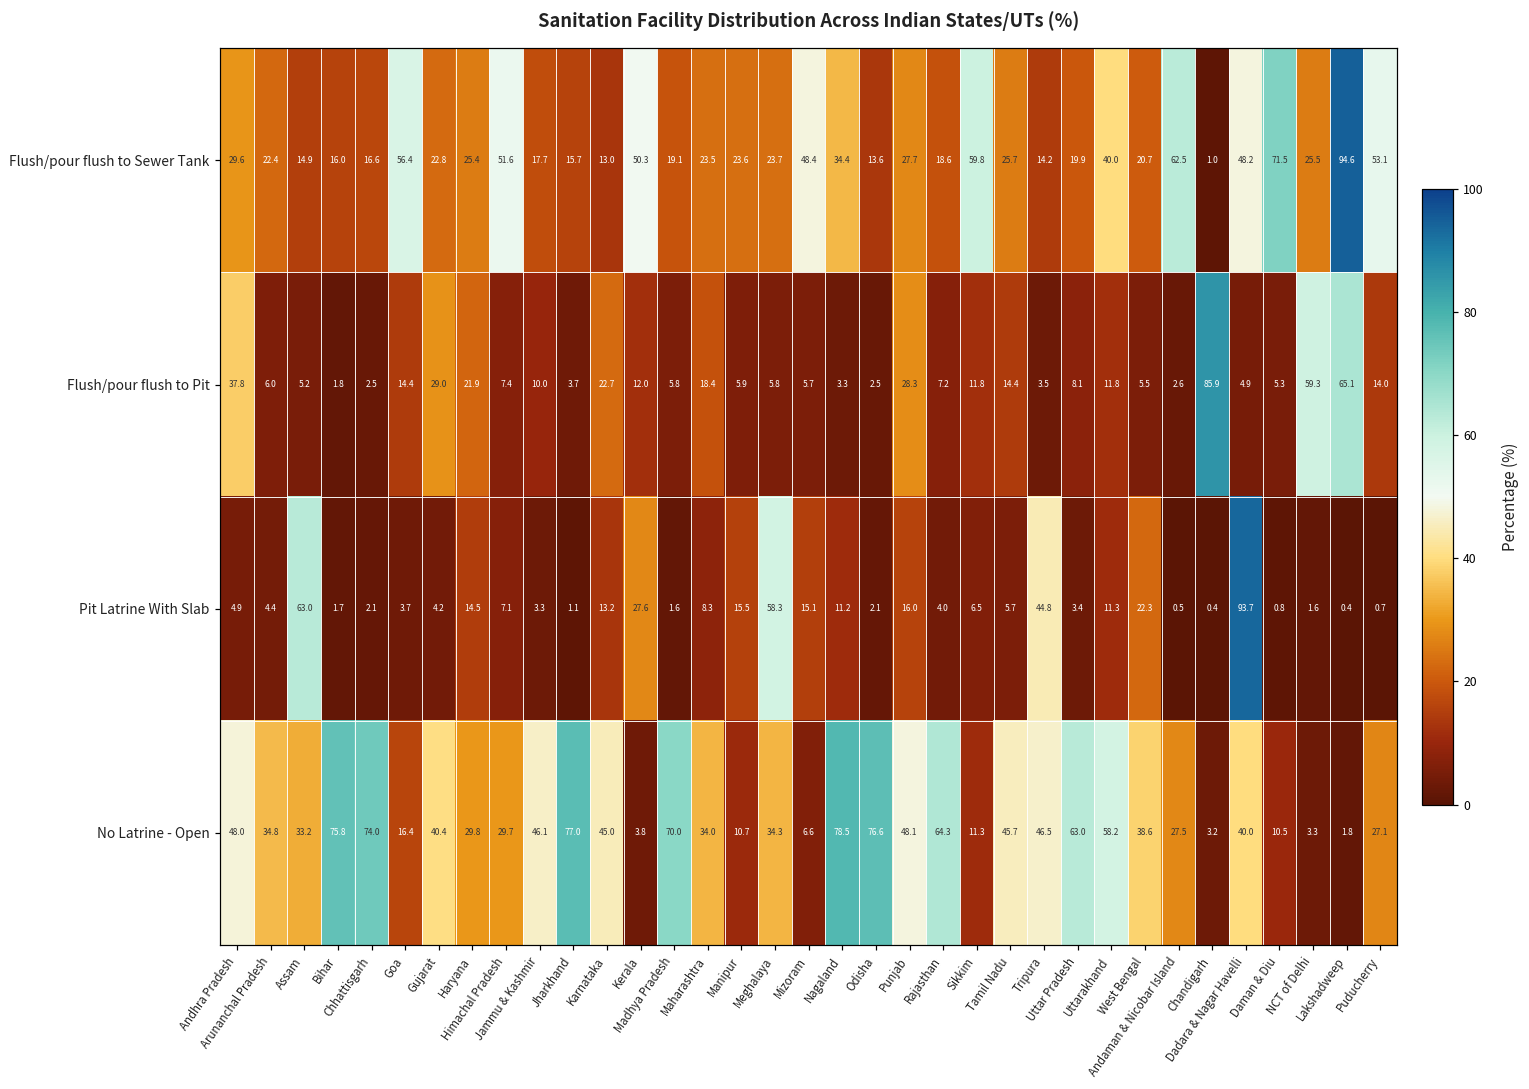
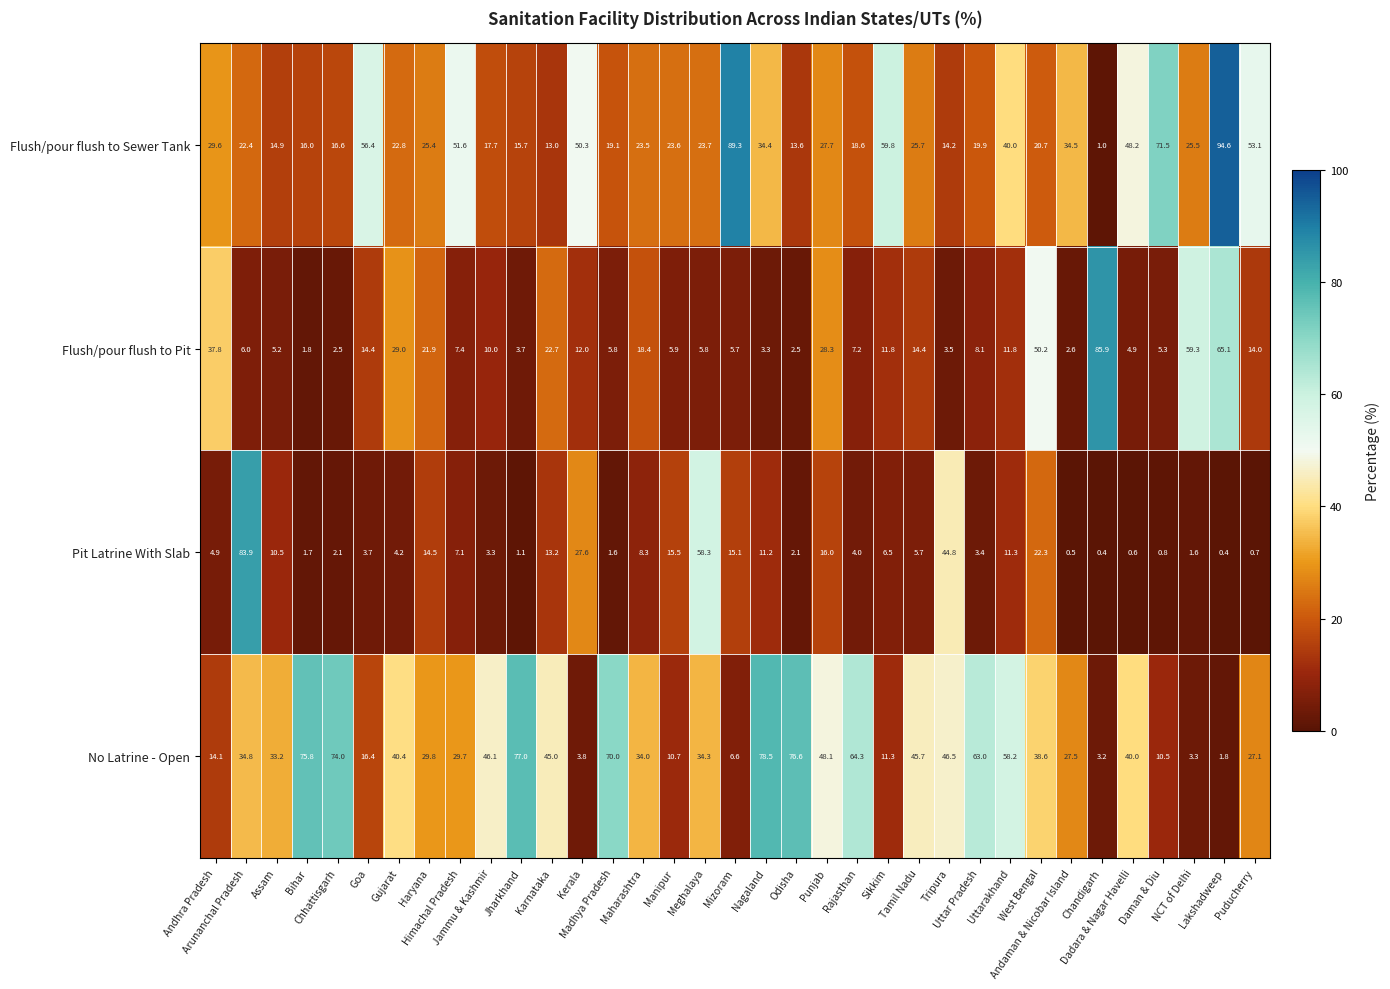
Flush/pour flush to Sewer Tank, Mizoram: 48.4 -> 89.3
Flush/pour flush to Sewer Tank, Andaman & Nicobar Island: 62.5 -> 34.5
Flush/pour flush to Pit, West Bengal: 5.5 -> 50.2
Pit Latrine With Slab, Arunanchal Pradesh: 4.4 -> 83.9
Pit Latrine With Slab, Assam: 63.0 -> 10.5
Pit Latrine With Slab, Dadara & Nagar Havelli: 93.7 -> 0.6
No Latrine - Open, Andhra Pradesh: 48.0 -> 14.1
